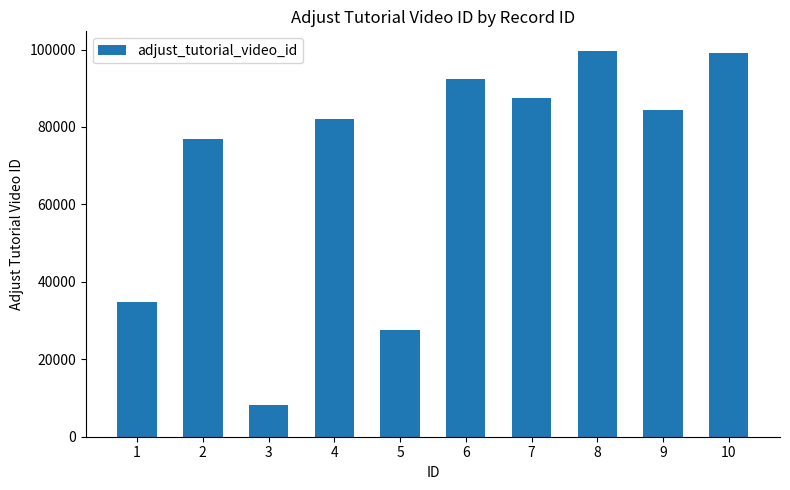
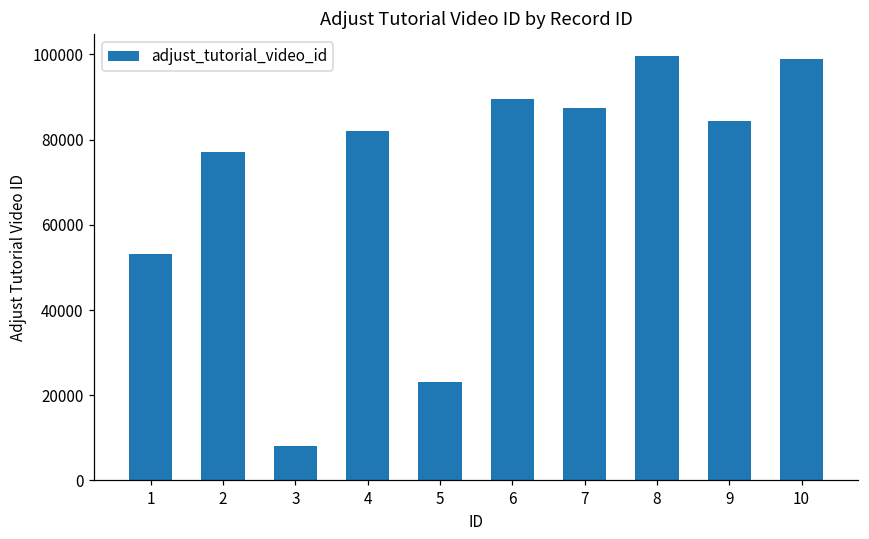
1: 35000 -> 53000
5: 27000 -> 23000
6: 92000 -> 89000
